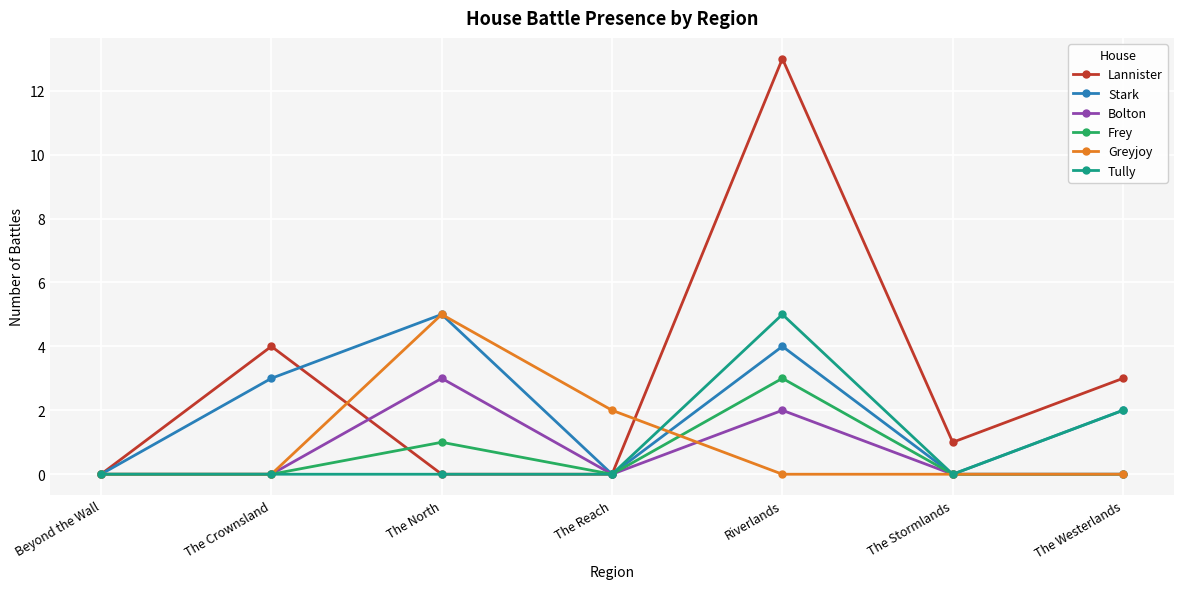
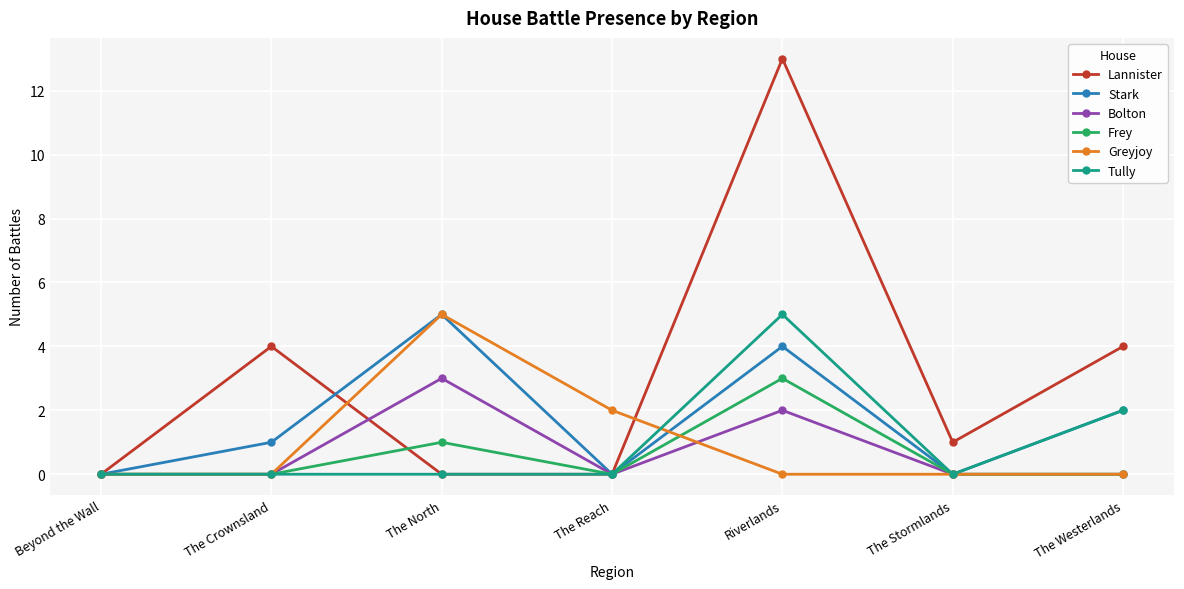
Stark, The Crownsland: 3 -> 1
Lannister, The Westerlands: 3 -> 4
